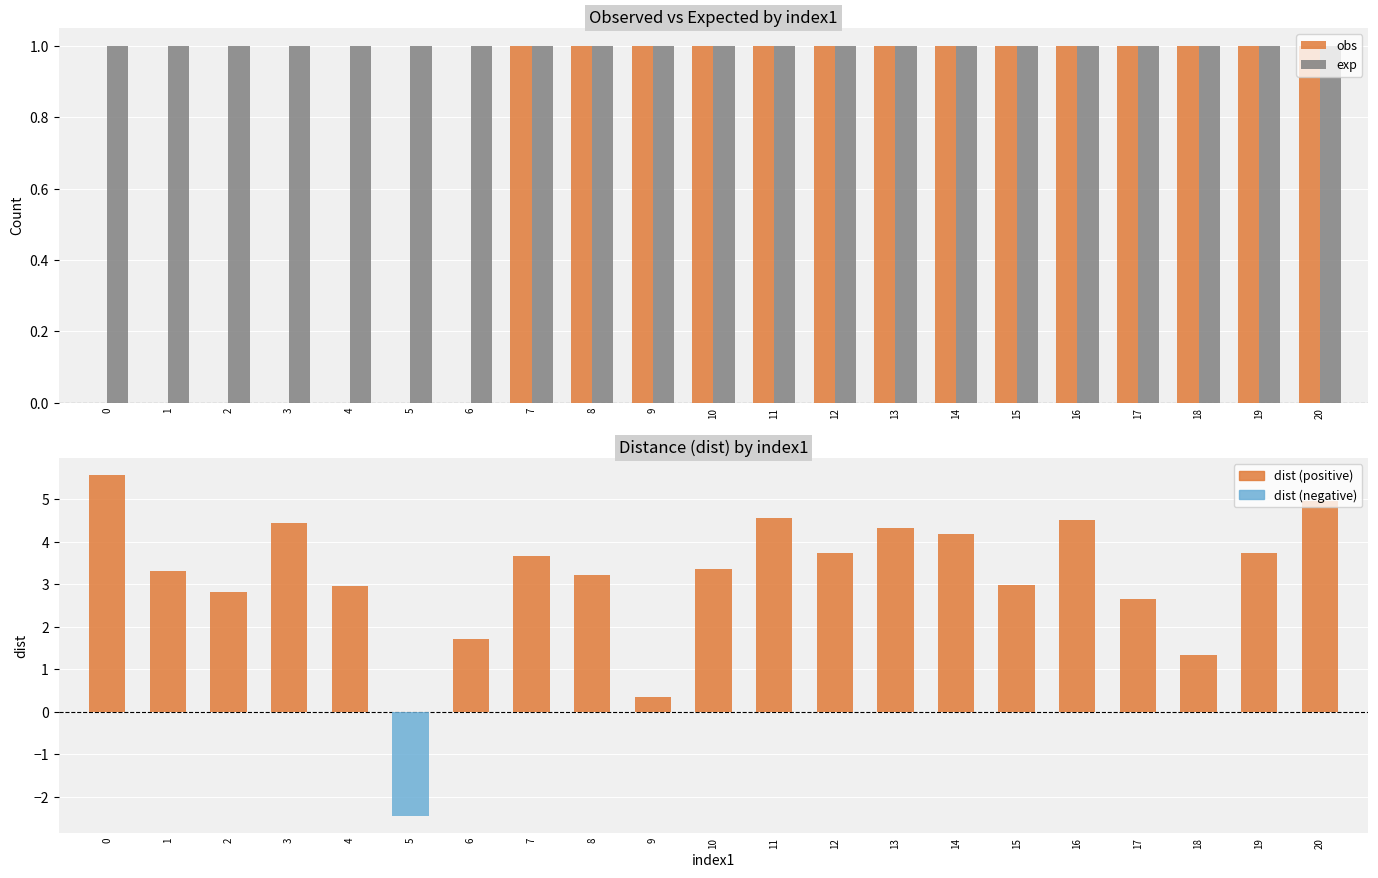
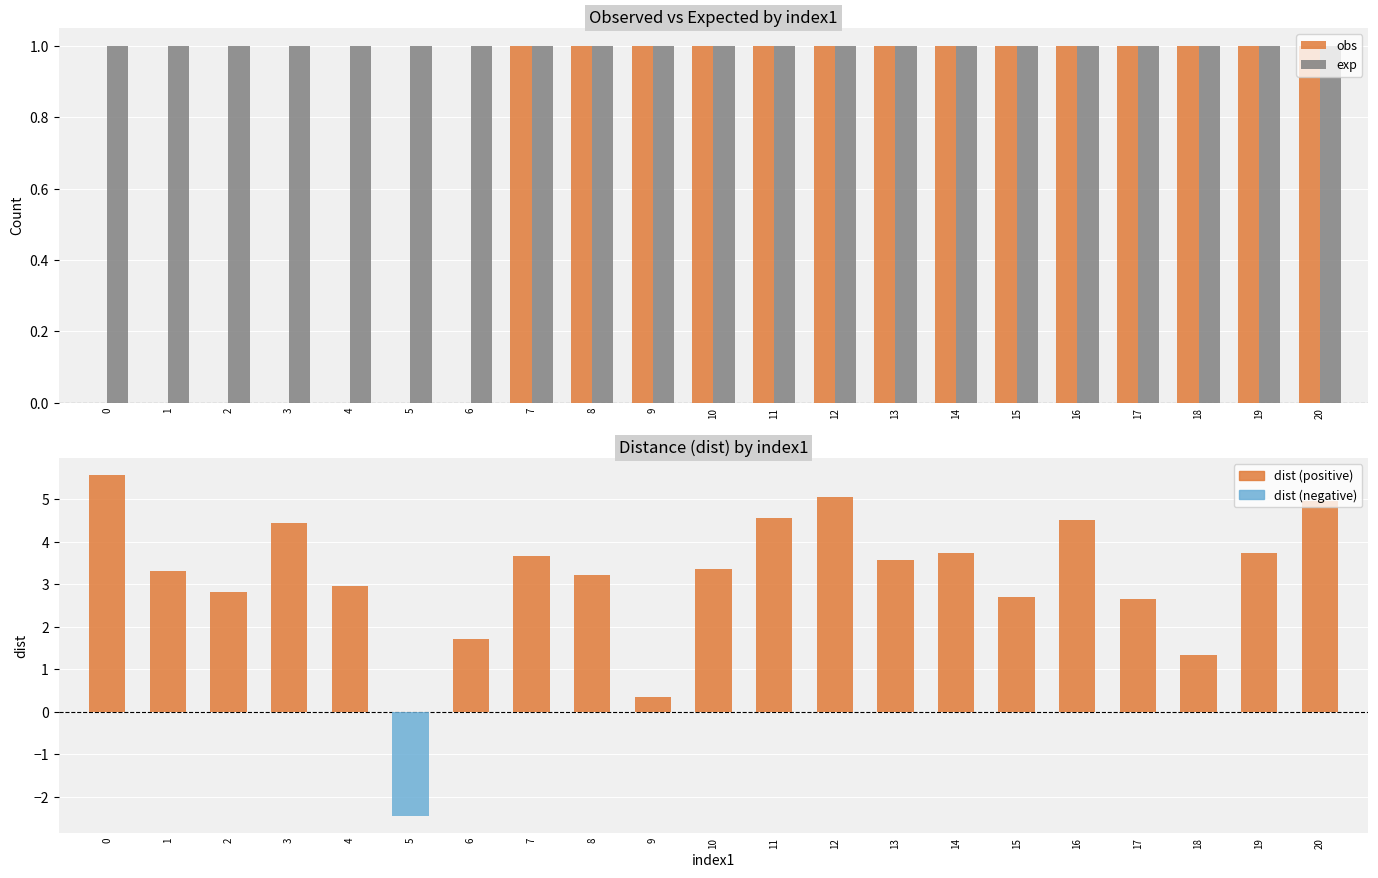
Distance (dist) by index1, 12: 3.7 -> 5.1
Distance (dist) by index1, 13: 4.3 -> 3.6
Distance (dist) by index1, 14: 4.2 -> 3.7
Distance (dist) by index1, 15: 3.0 -> 2.7
